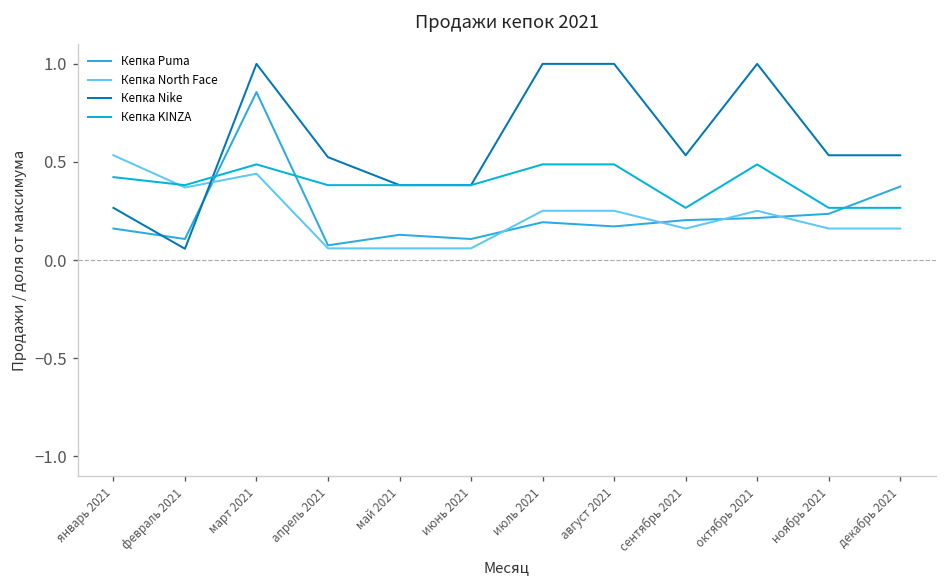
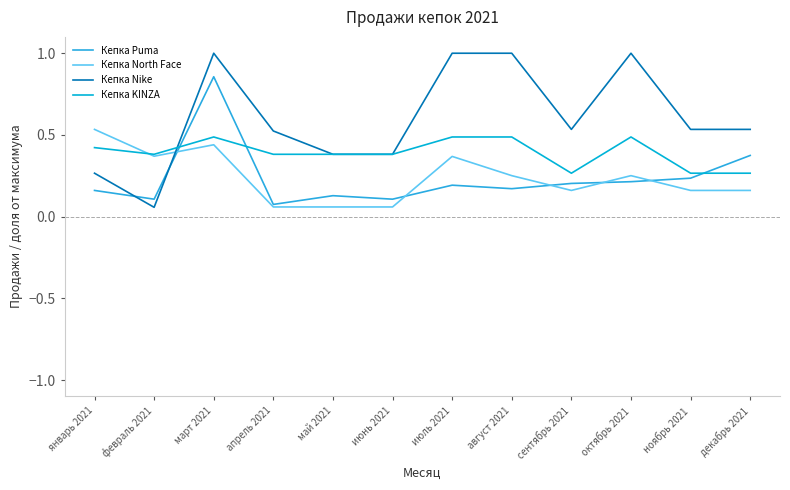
Кепка North Face, июль 2021: 0.25 -> 0.37
